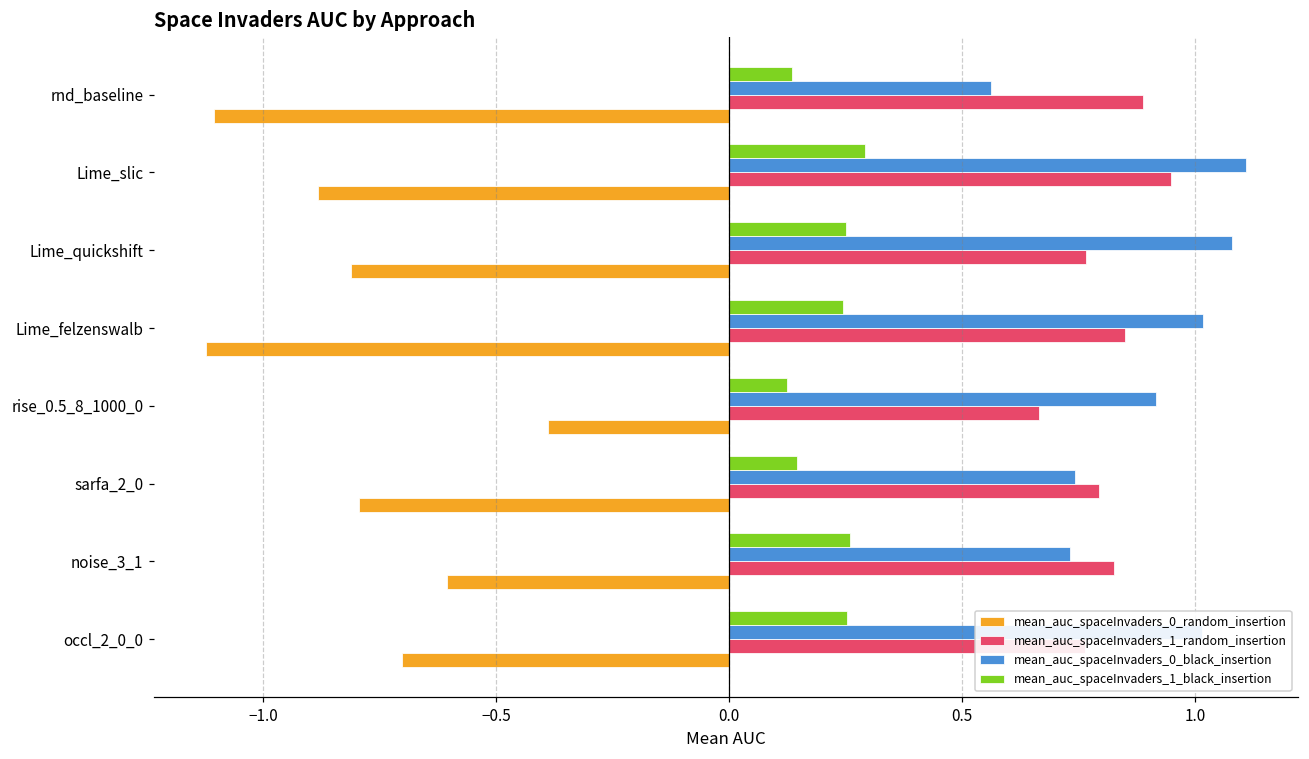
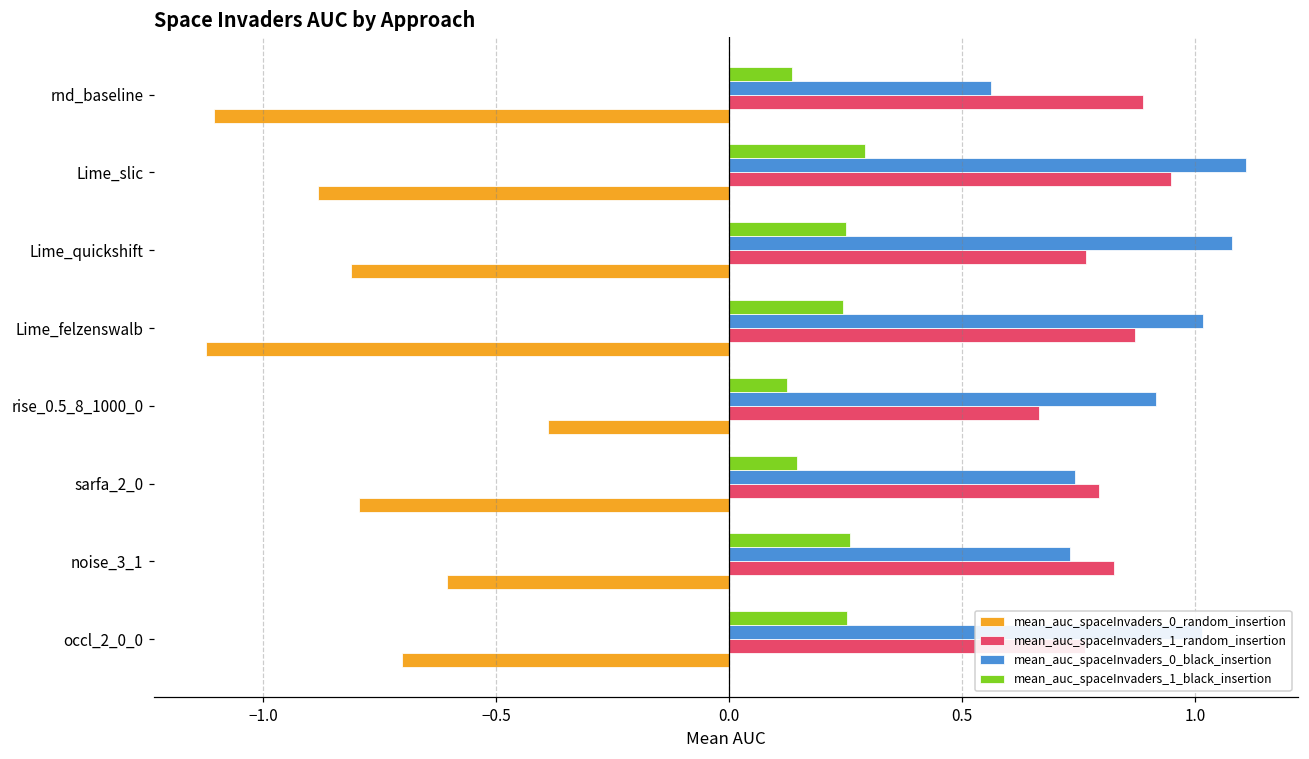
mean_auc_spaceInvaders_1_random_insertion, Lime_felzenswalb: 0.85 -> 0.87
